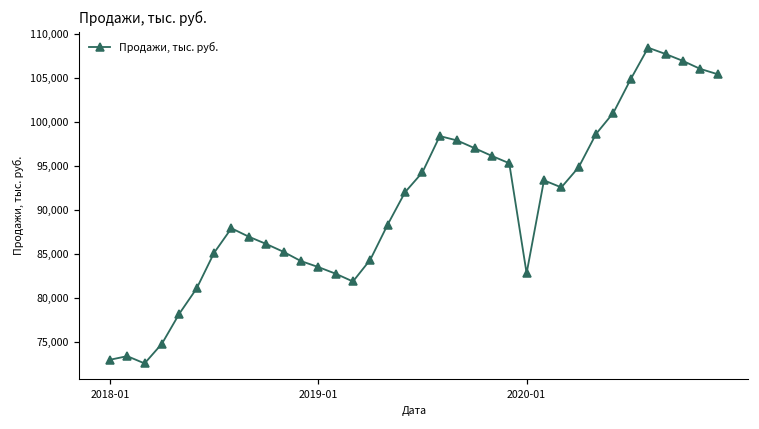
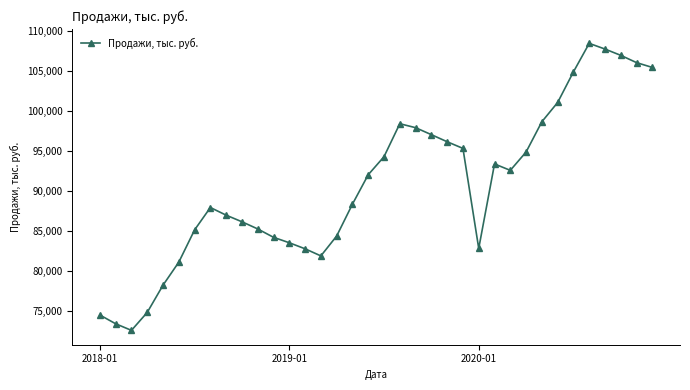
2018-01: 73,000 -> 74,000
